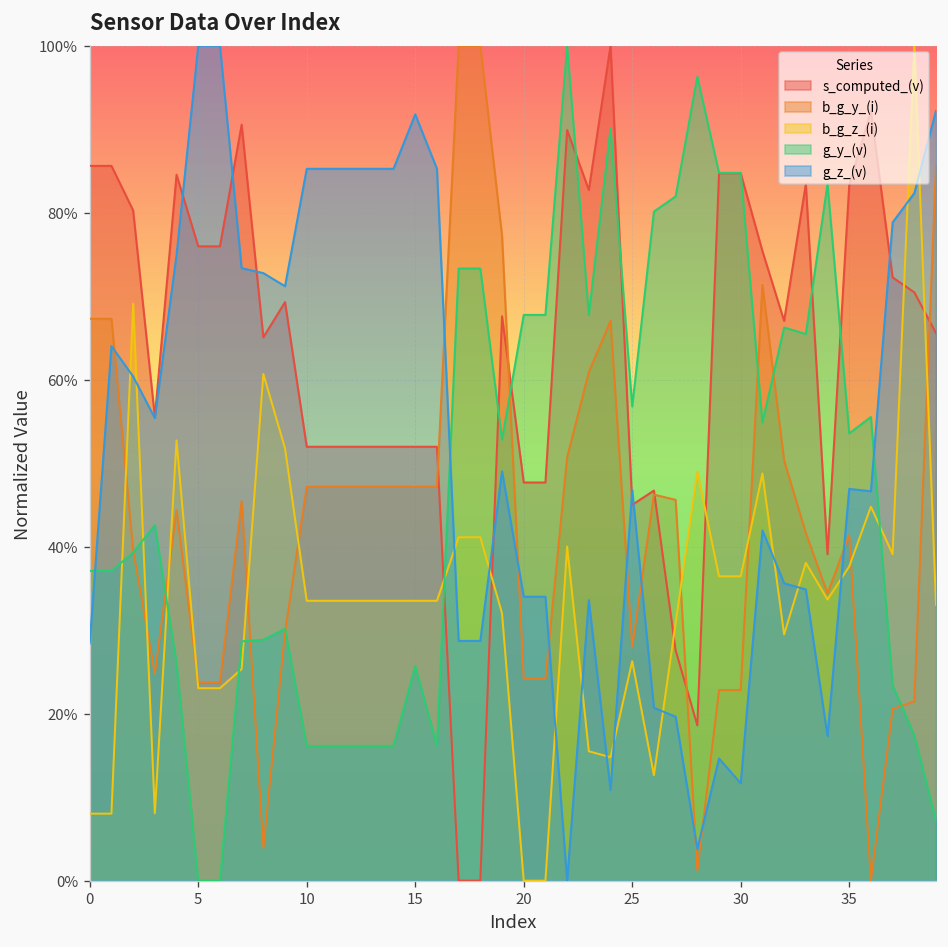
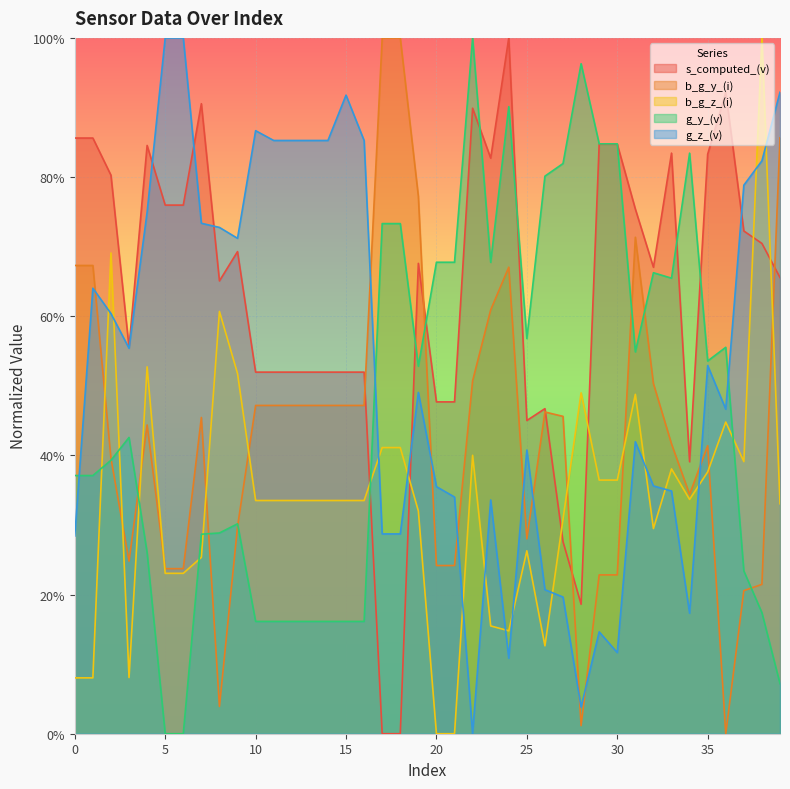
g_z_(v), 10: 85% -> 87%
g_y_(v), 15: 26% -> 16%
g_z_(v), 20: 34% -> 36%
g_z_(v), 25: 47% -> 41%
g_z_(v), 35: 47% -> 53%
